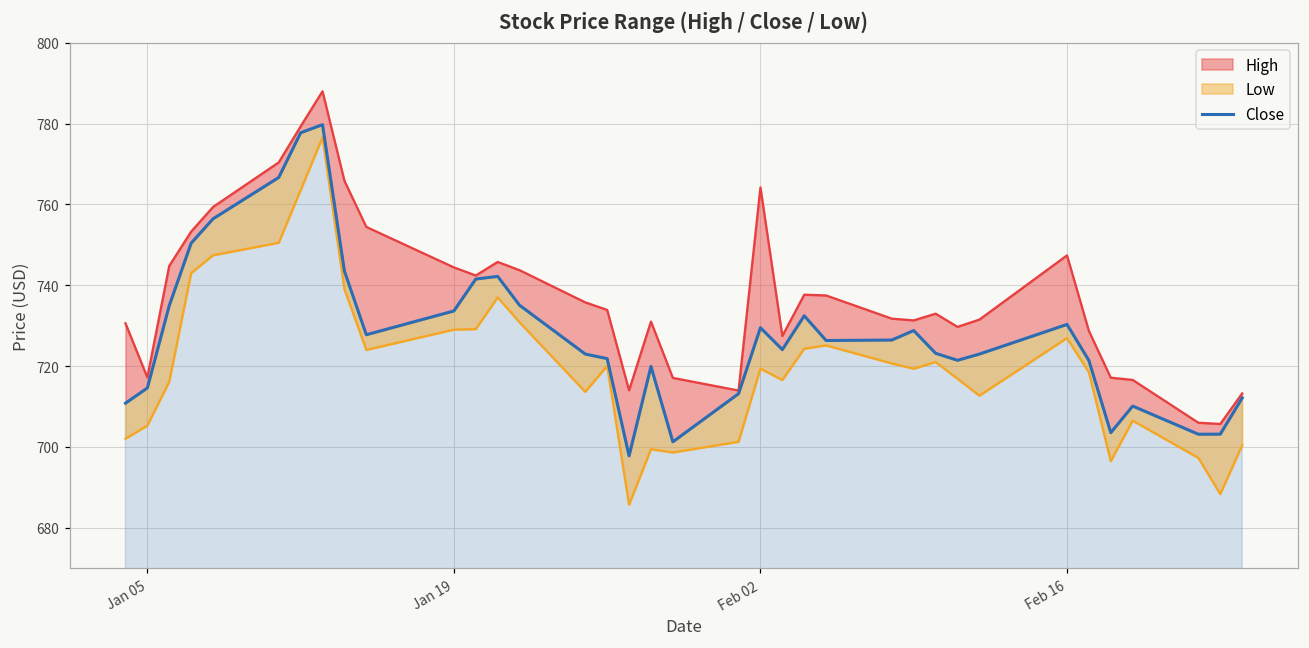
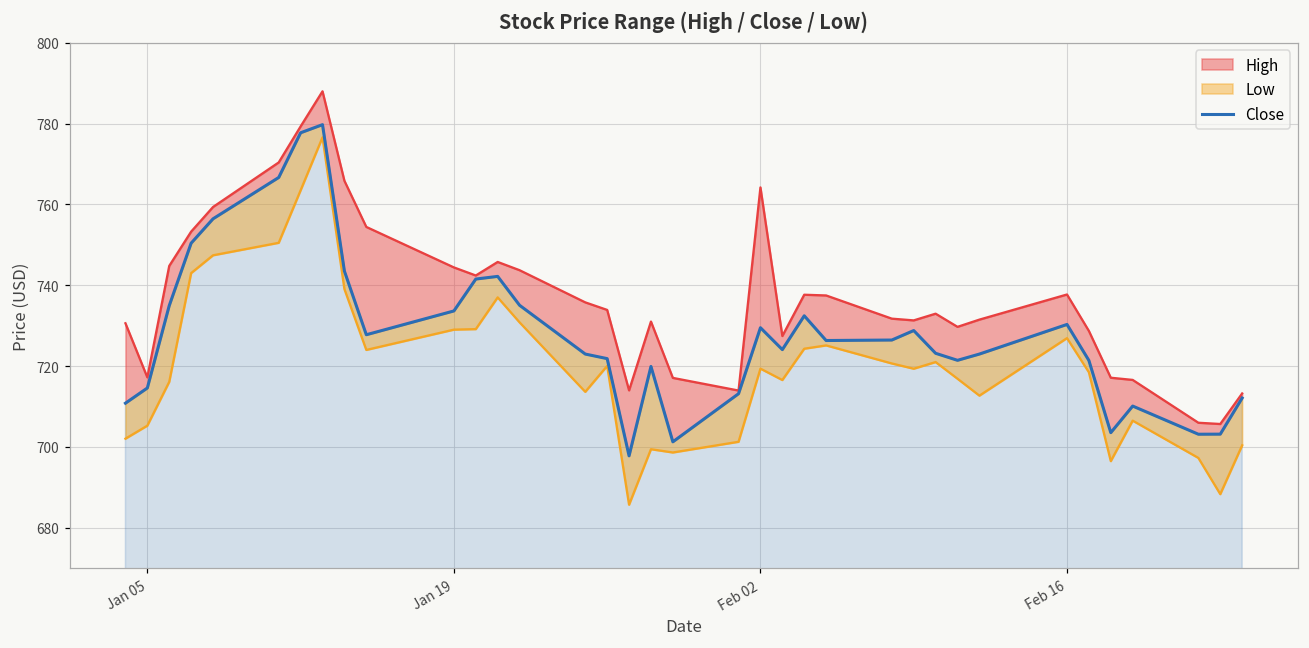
High, Feb 16: 747 -> 738
